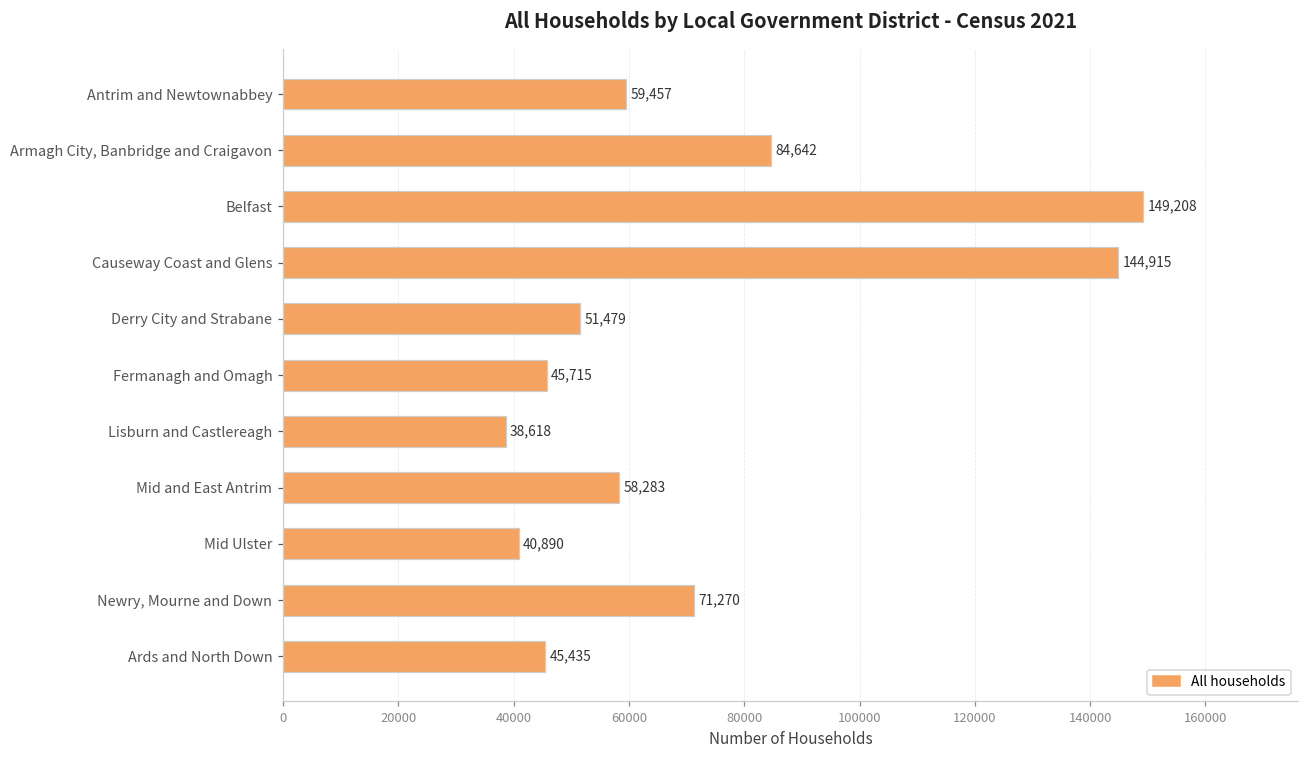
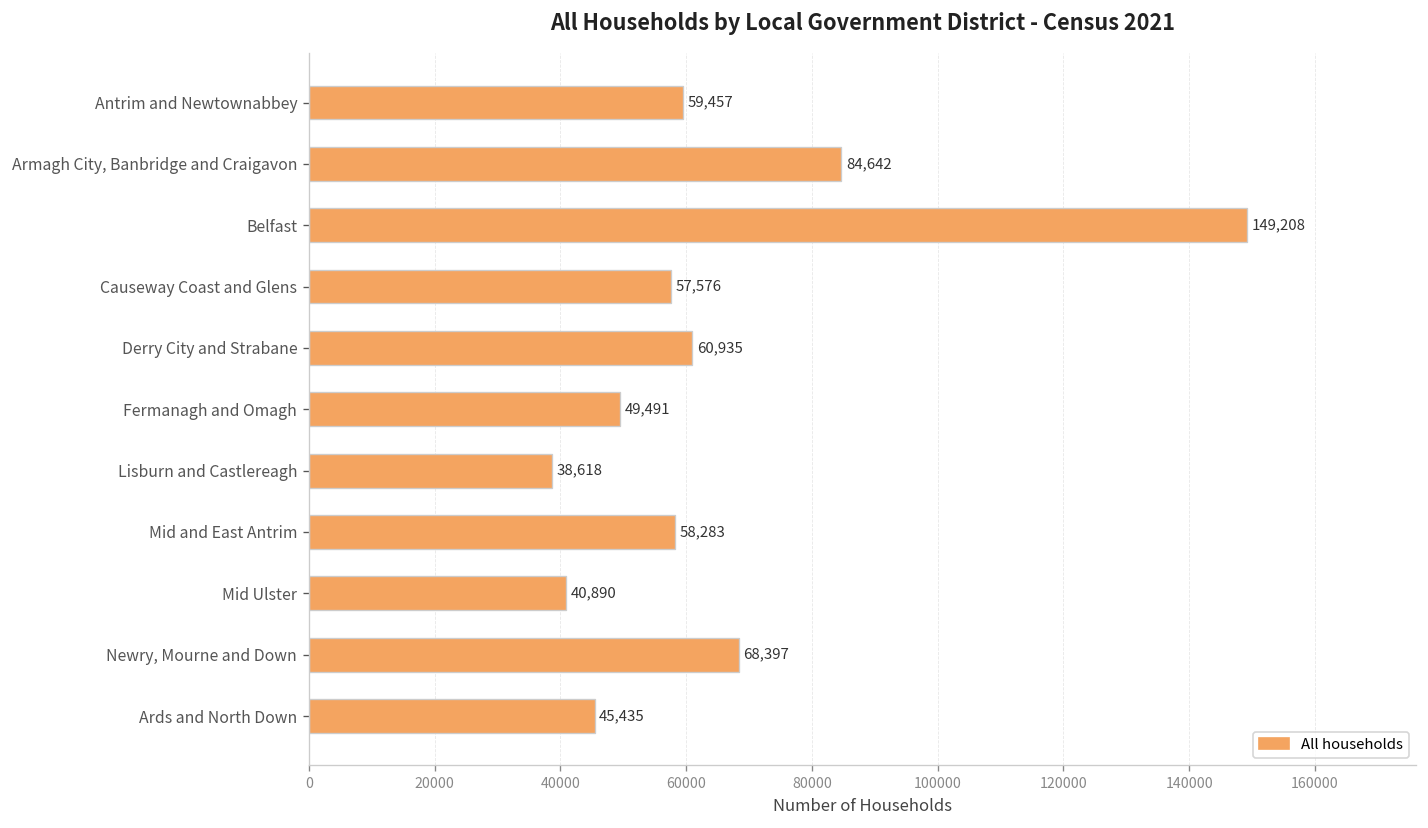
Causeway Coast and Glens: 144,915 -> 57,576
Derry City and Strabane: 51,479 -> 60,935
Fermanagh and Omagh: 45,715 -> 49,491
Newry, Mourne and Down: 71,270 -> 68,397
